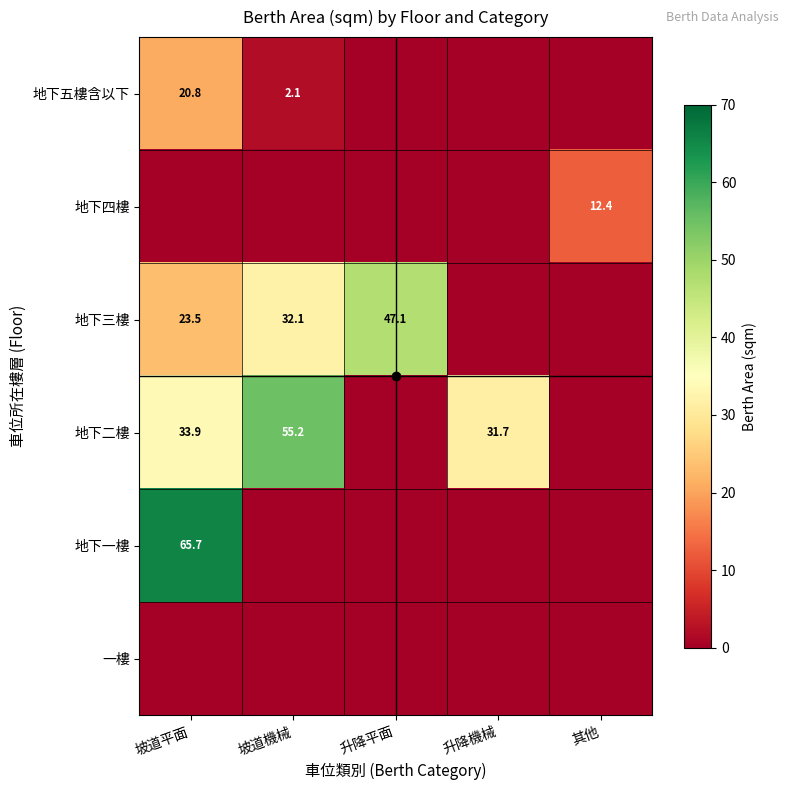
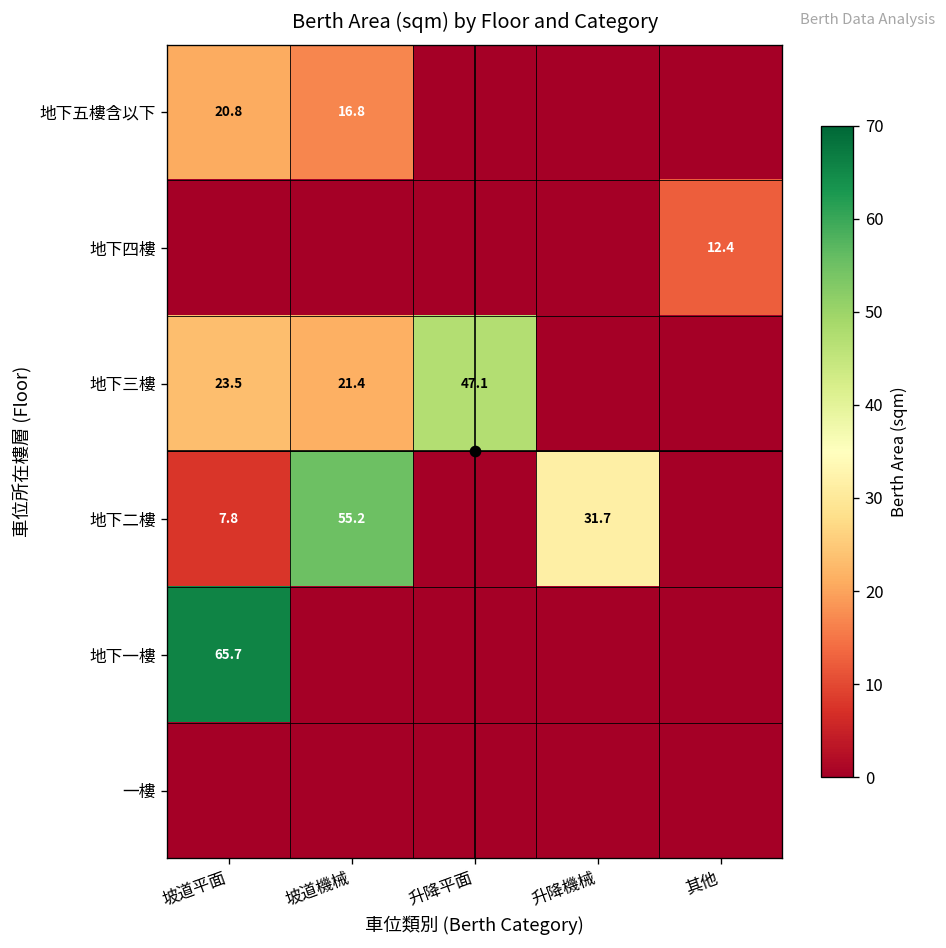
地下五樓含以下, 坡道機械: 2.1 -> 16.8
地下三樓, 坡道機械: 32.1 -> 21.4
地下二樓, 坡道平面: 33.9 -> 7.8
